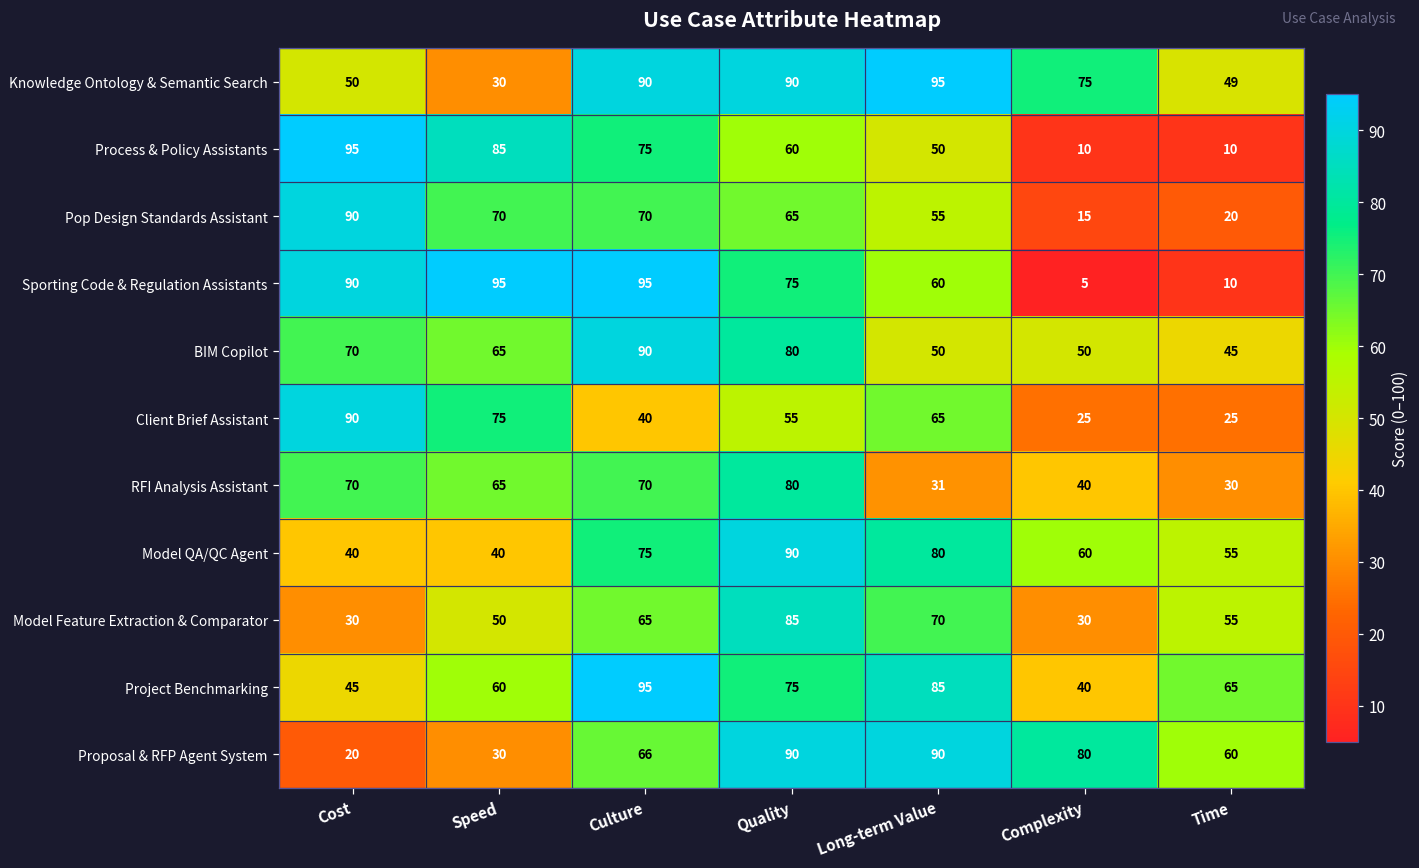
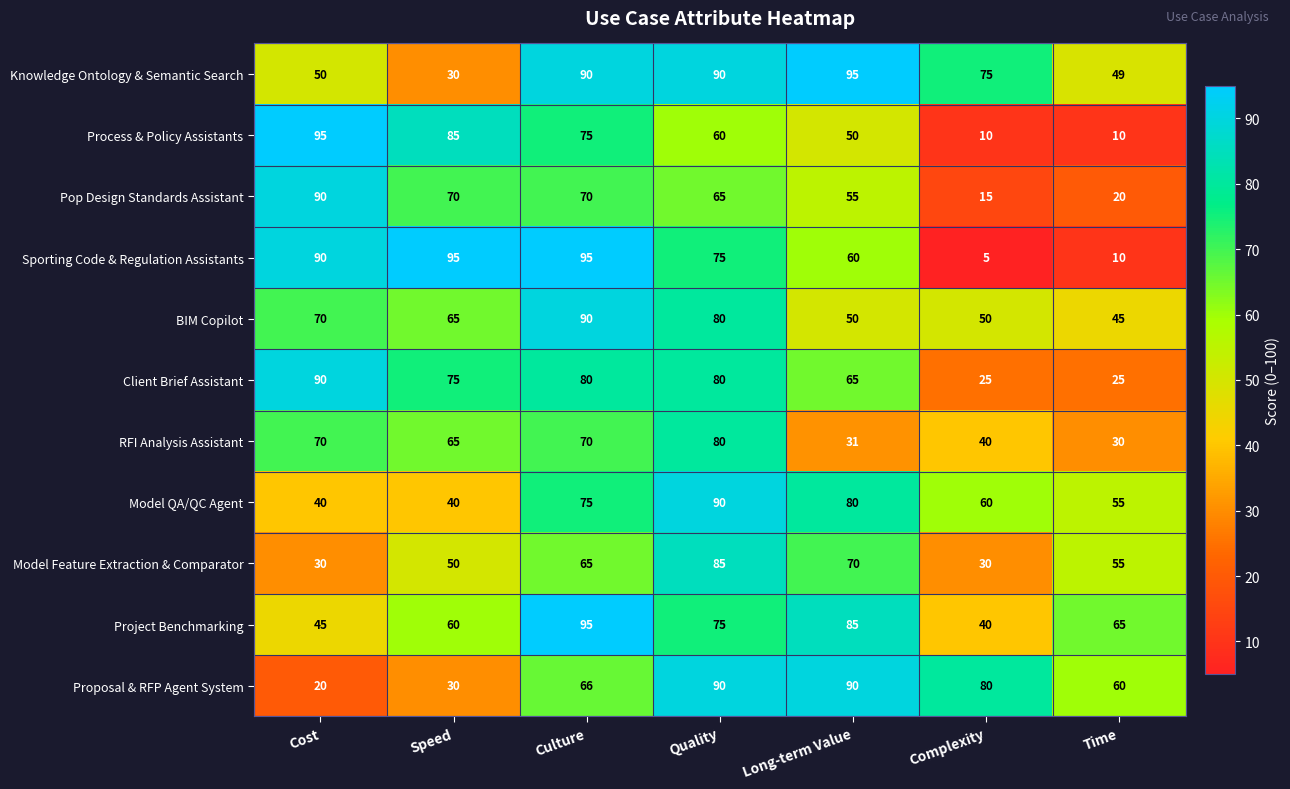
Client Brief Assistant, Culture: 40 -> 80
Client Brief Assistant, Quality: 55 -> 80
